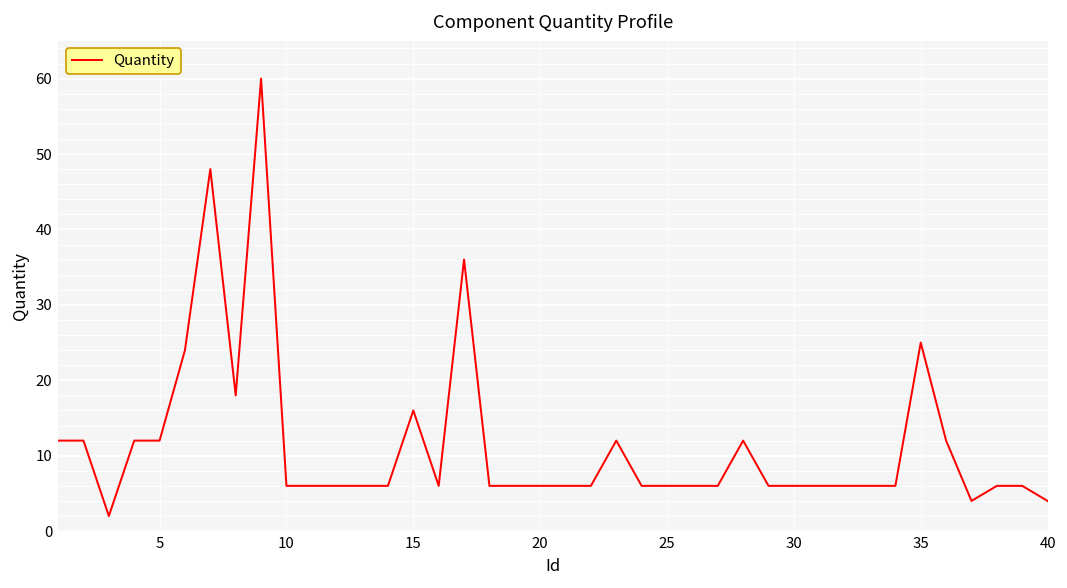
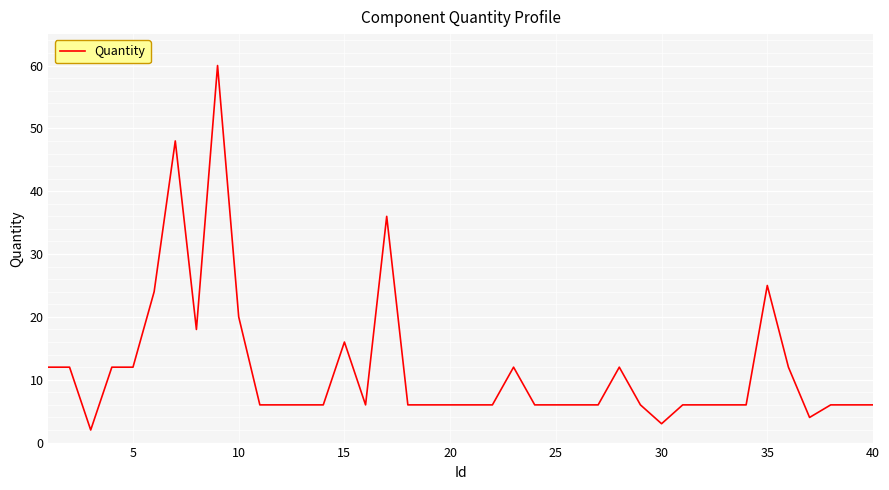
10: 6 -> 20
30: 6 -> 3
40: 4 -> 6
